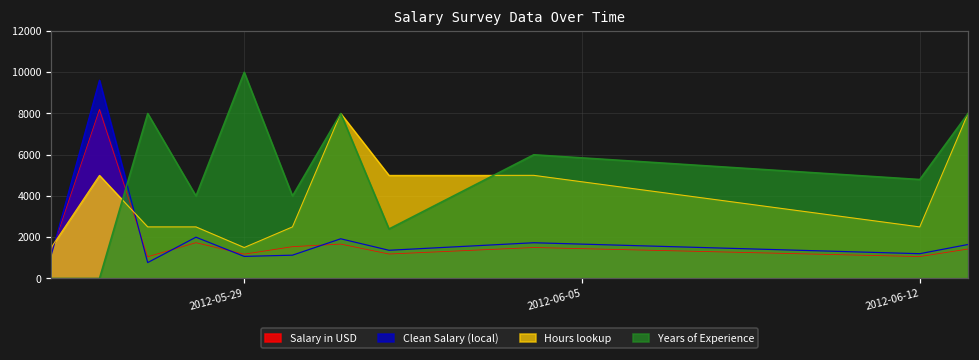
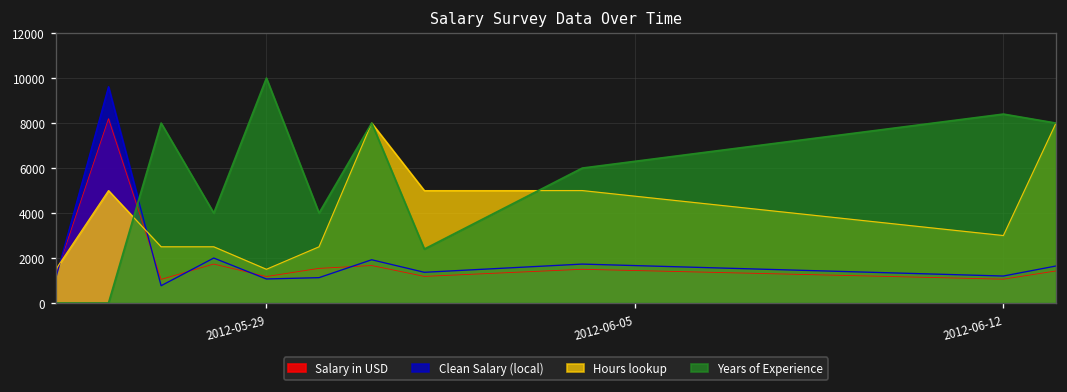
Hours lookup, 2012-06-12: 2500 -> 3000
Years of Experience, 2012-06-12: 4800 -> 8400
